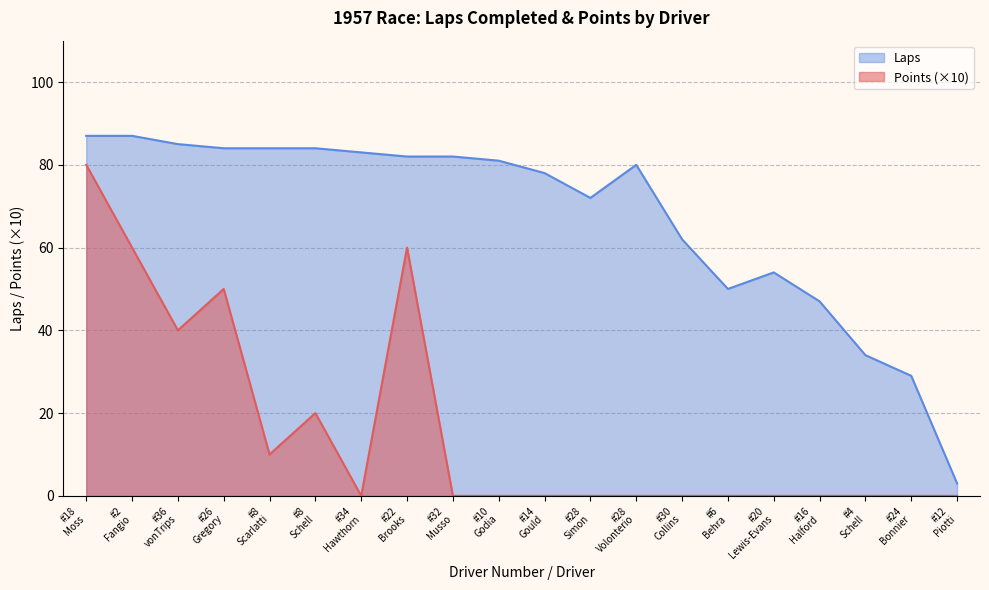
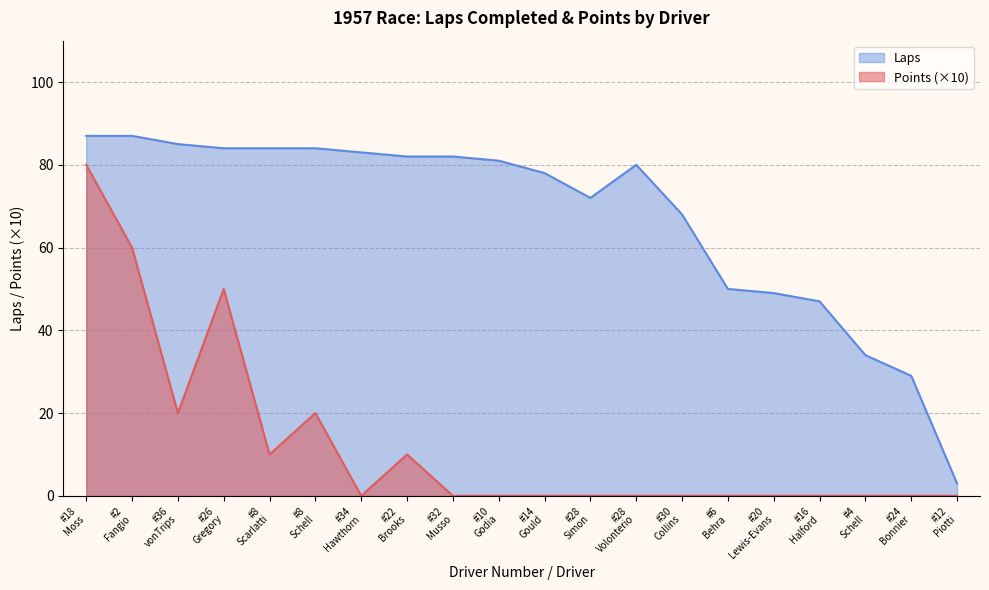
Points (×10), #36 vonTrips: 40 -> 20
Points (×10), #22 Brooks: 60 -> 10
Laps, #30 Collins: 62 -> 68
Laps, #20 Lewis-Evans: 54 -> 49
